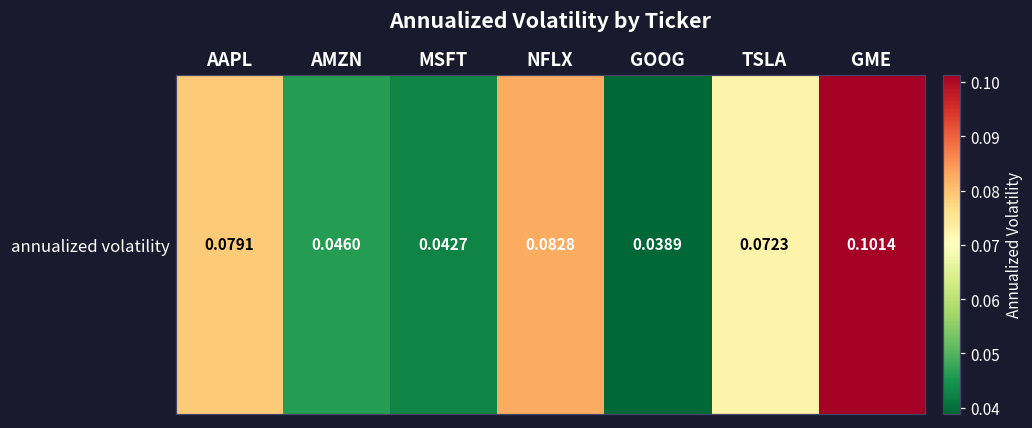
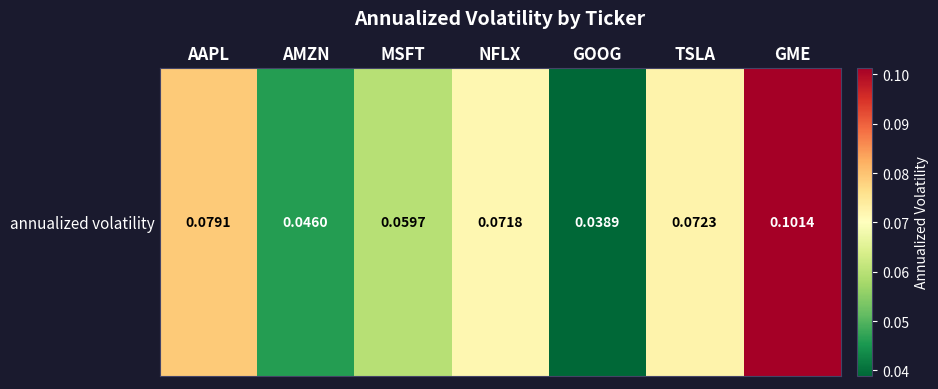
annualized volatility, MSFT: 0.0427 -> 0.0597
annualized volatility, NFLX: 0.0828 -> 0.0718
